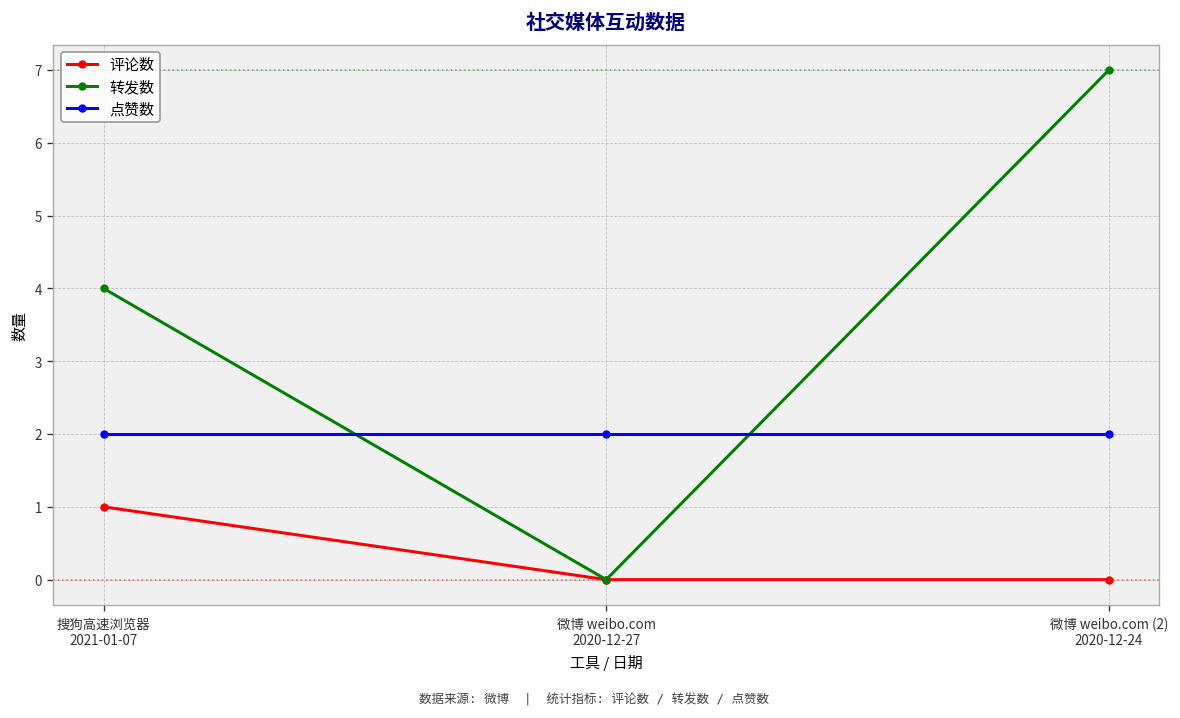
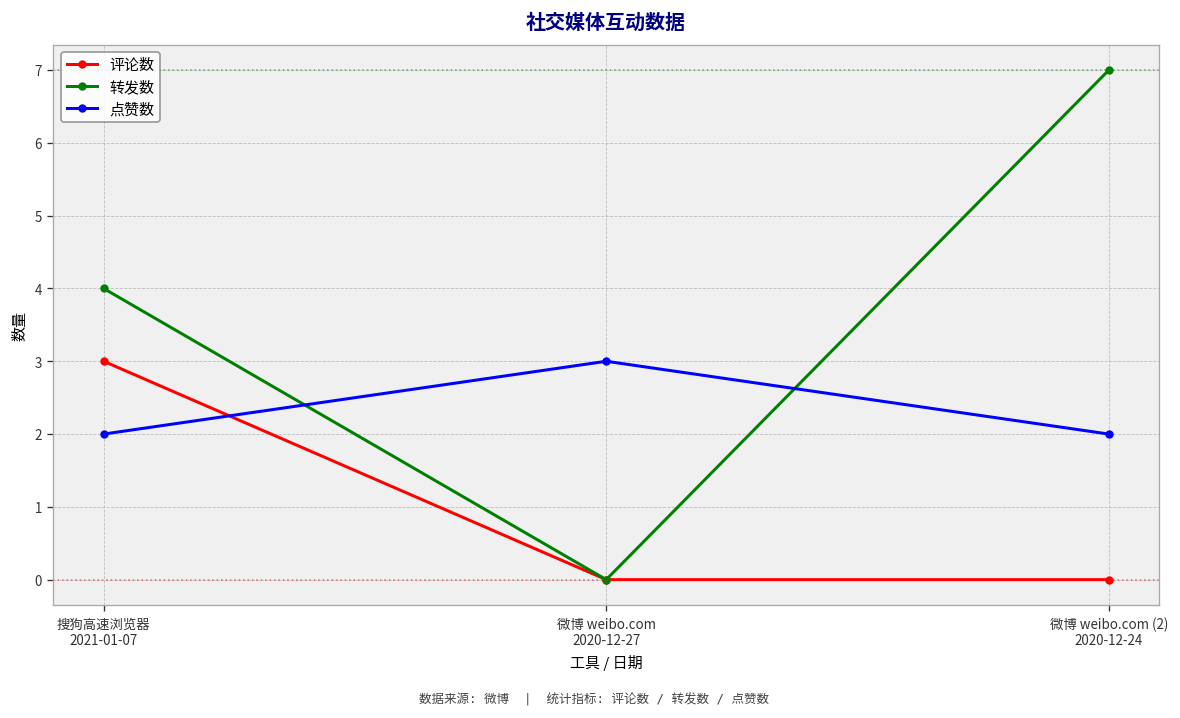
评论数, 搜狗高速浏览器 2021-01-07: 1 -> 3
点赞数, 微博 weibo.com 2020-12-27: 2 -> 3
